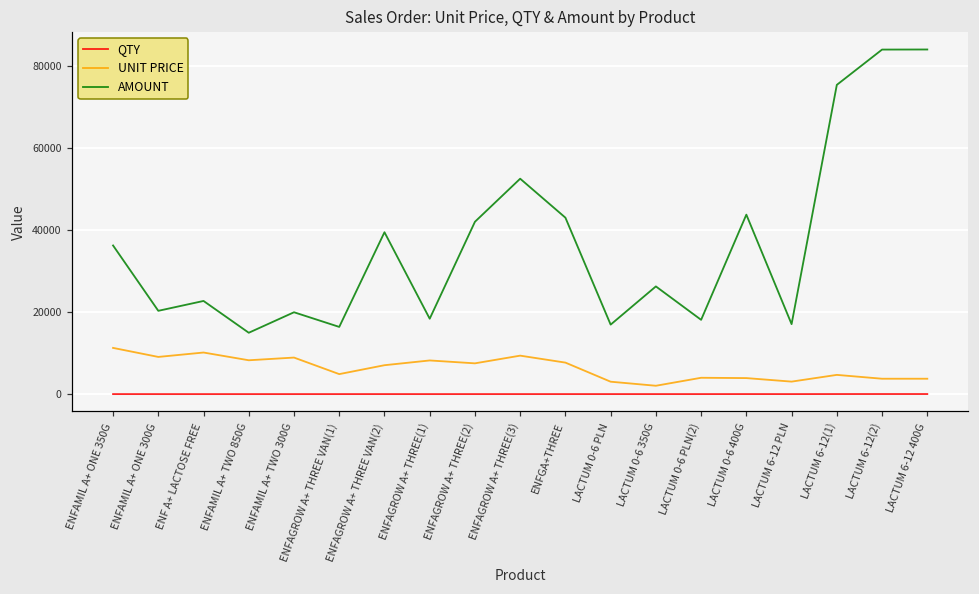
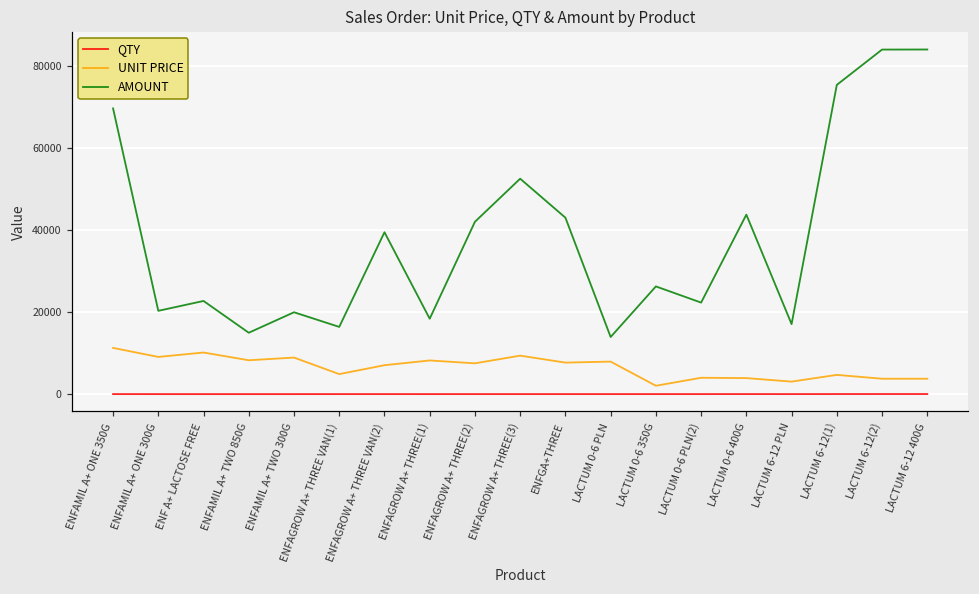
AMOUNT, ENFAMIL A+ ONE 350G: 36000 -> 70000
UNIT PRICE, LACTUM 0-6 PLN: 3000 -> 8000
AMOUNT, LACTUM 0-6 PLN: 17000 -> 14000
AMOUNT, LACTUM 0-6 PLN(2): 18000 -> 22000
